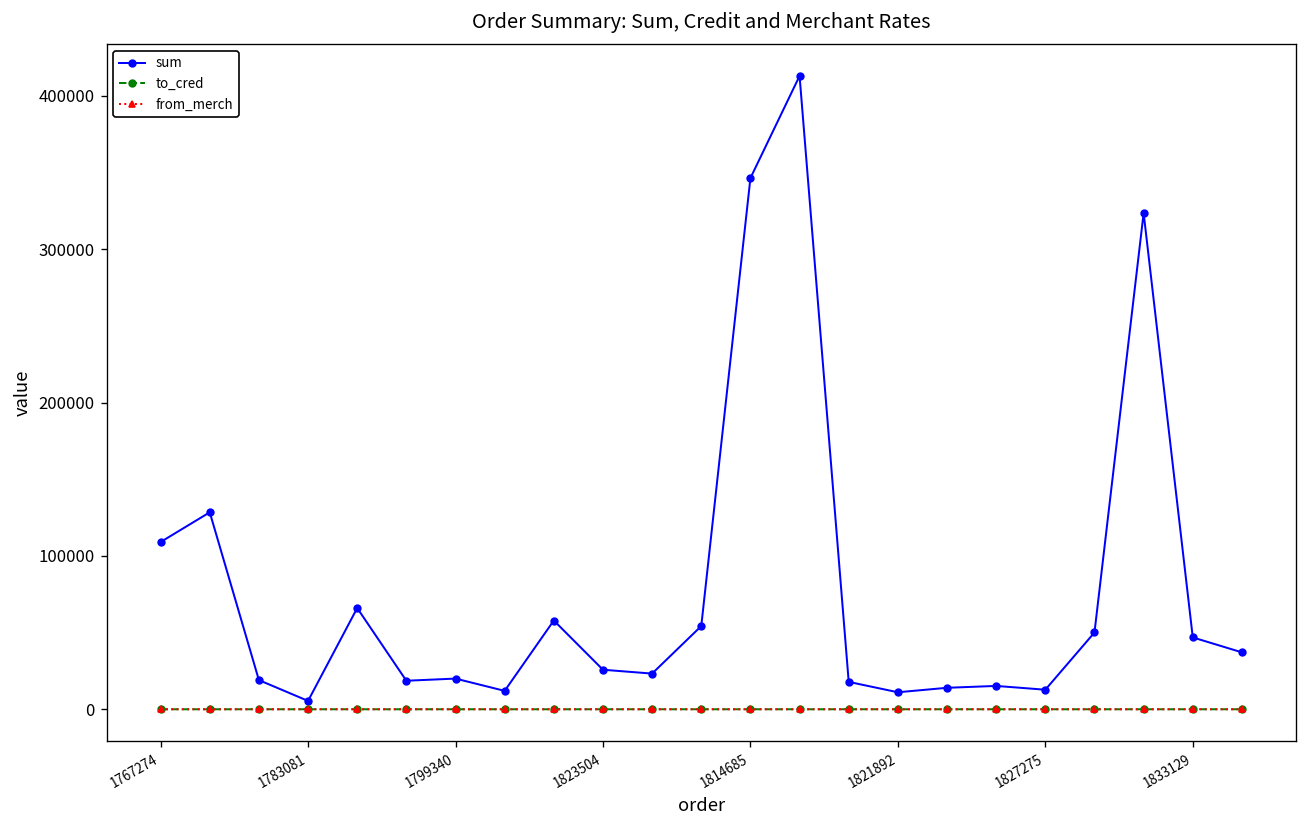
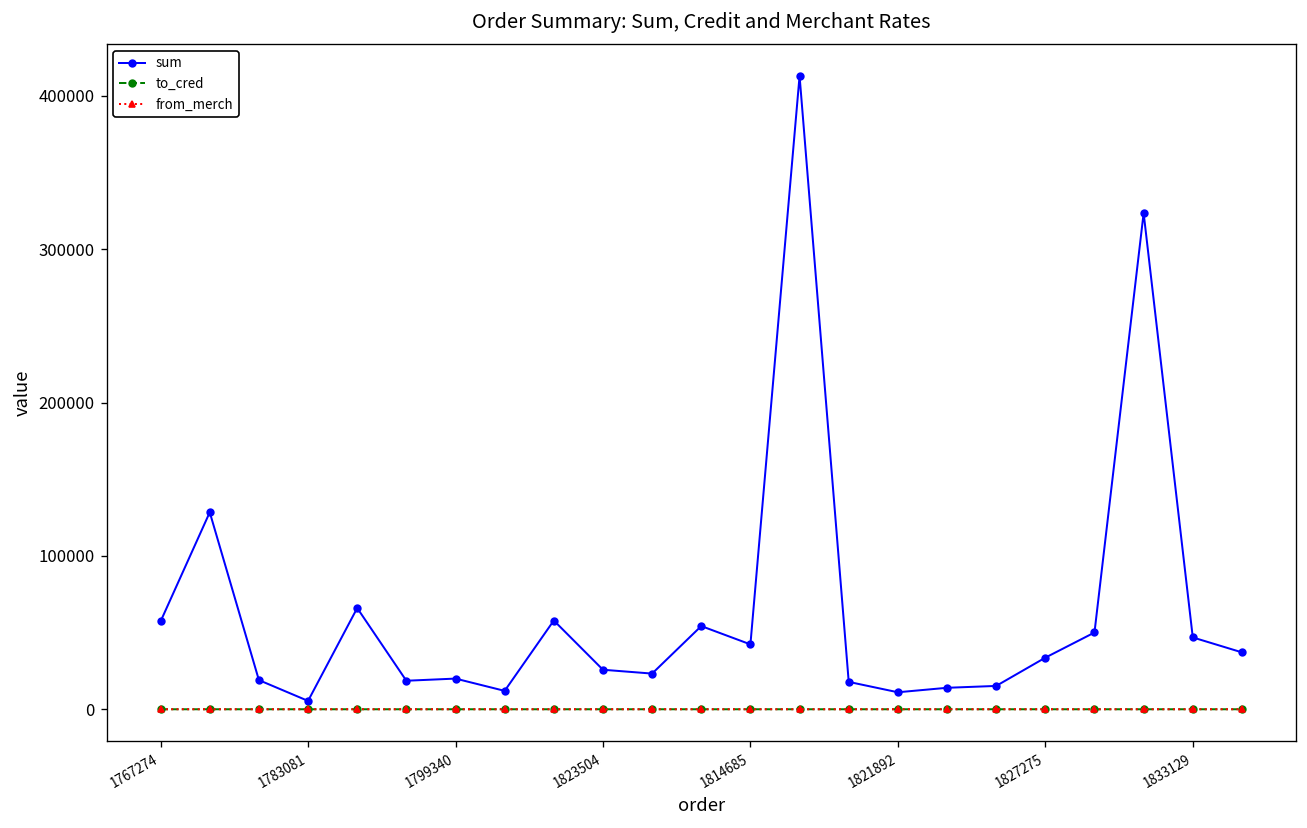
sum, 1767274: 109000 -> 57000
sum, 1814685: 346000 -> 42000
sum, 1827275: 13000 -> 34000
